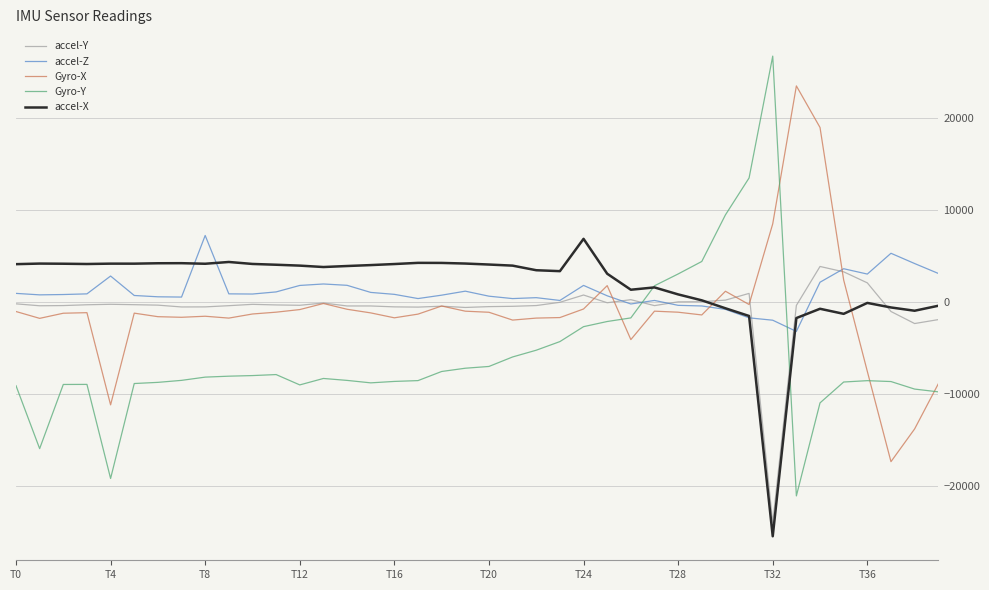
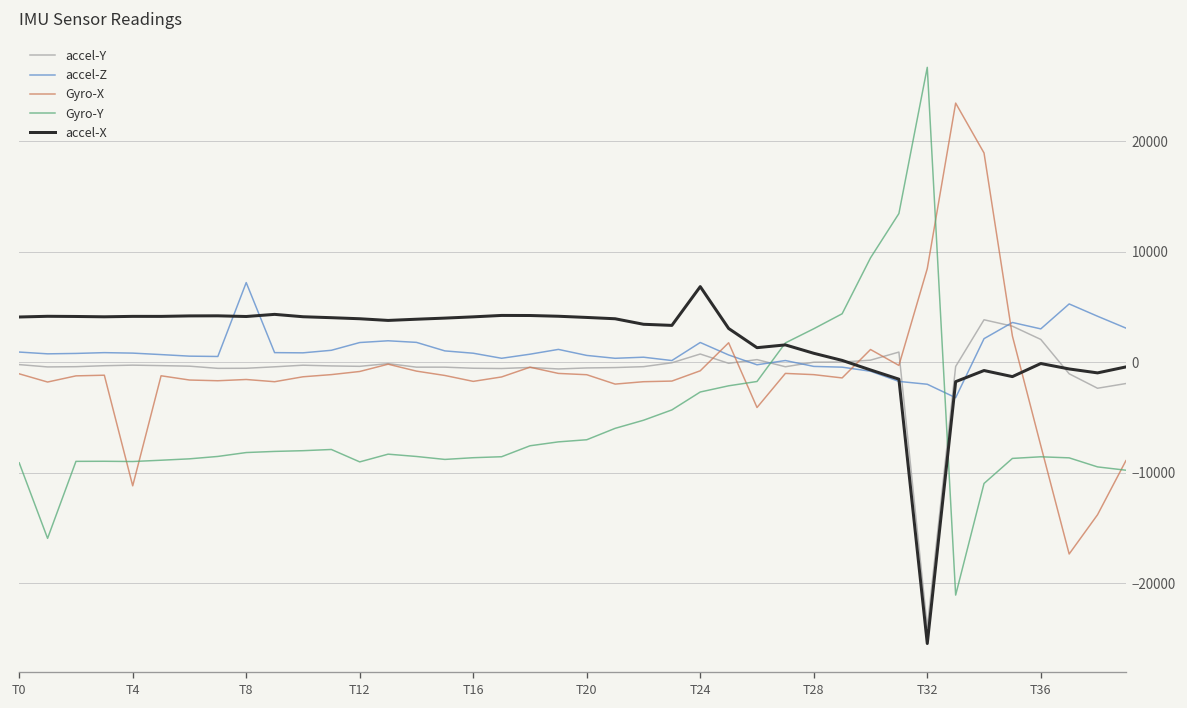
accel-Z, T4: 3000 -> 1000
Gyro-Y, T4: -19000 -> -9000
